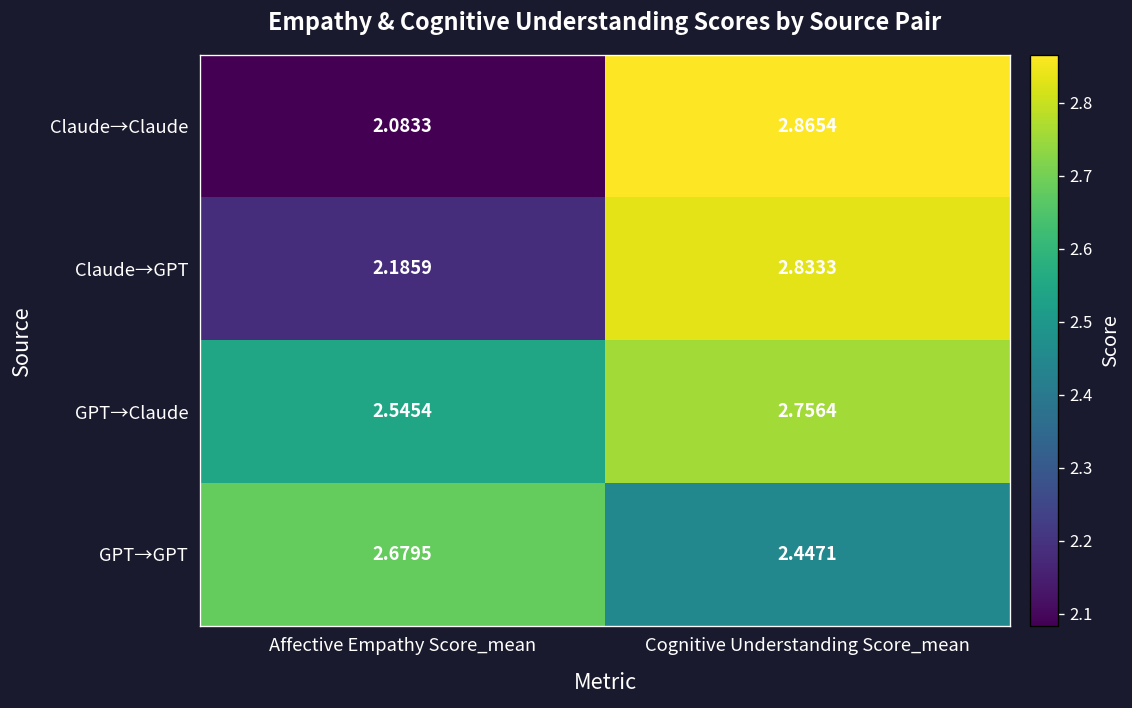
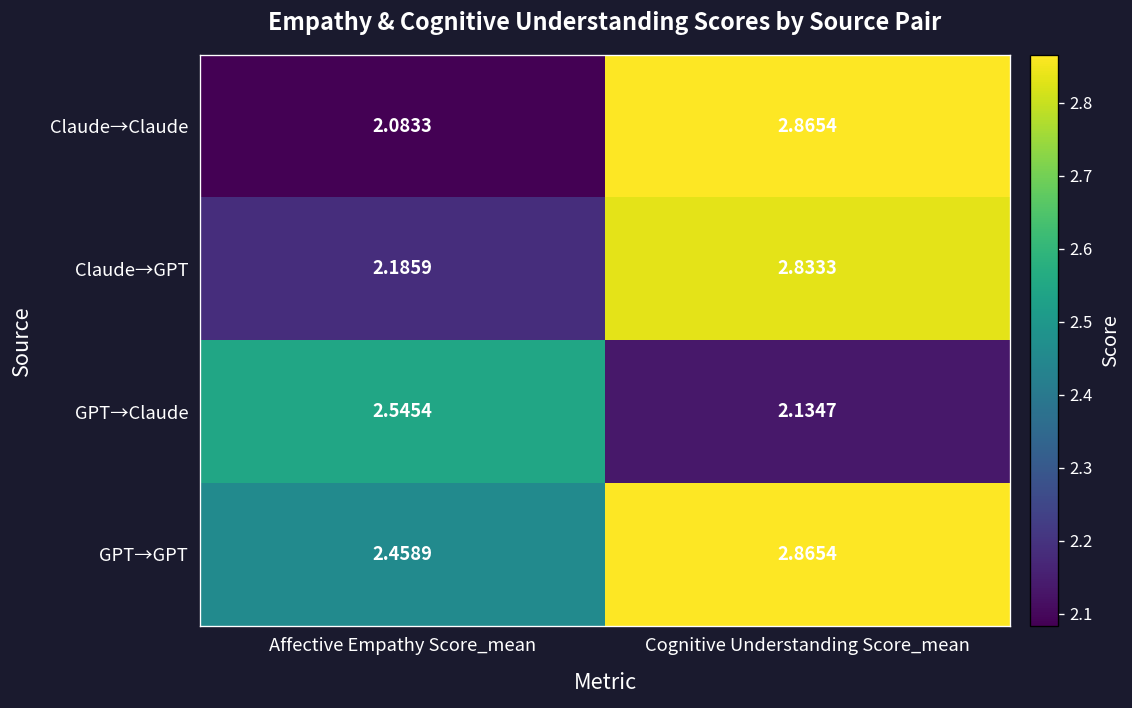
GPT→Claude, Cognitive Understanding Score_mean: 2.7564 -> 2.1347
GPT→GPT, Affective Empathy Score_mean: 2.6795 -> 2.4589
GPT→GPT, Cognitive Understanding Score_mean: 2.4471 -> 2.8654
